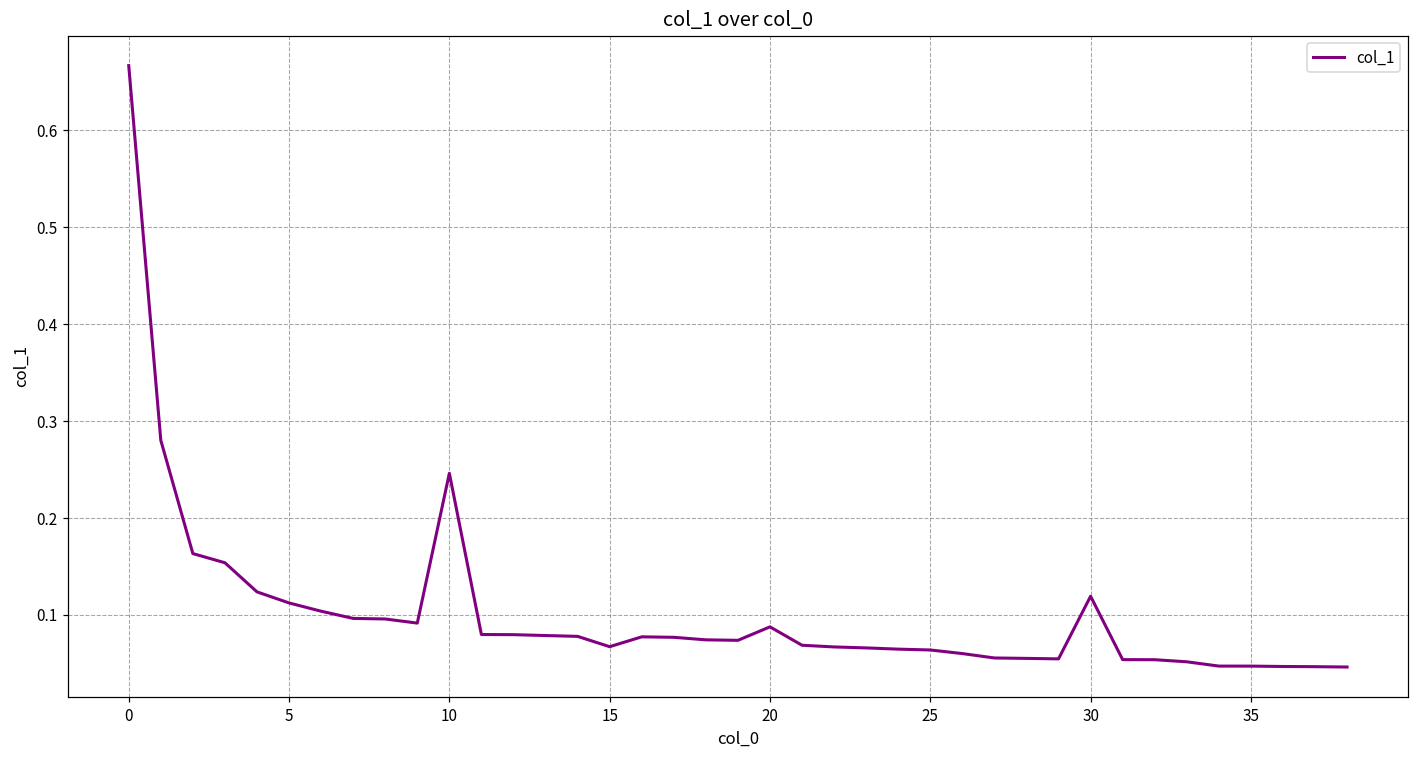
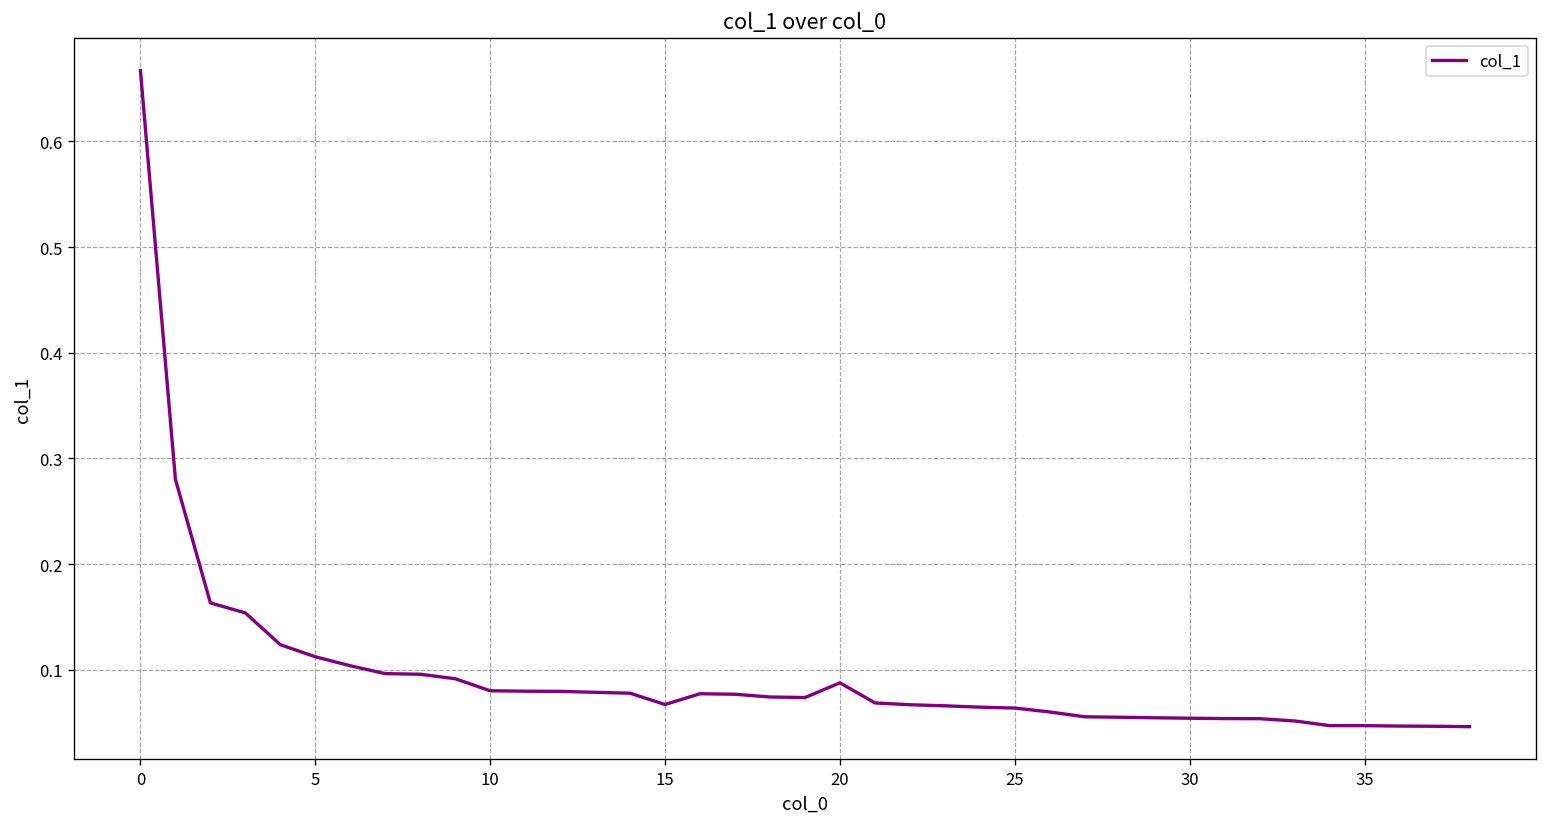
10: 0.25 -> 0.08
30: 0.12 -> 0.05
